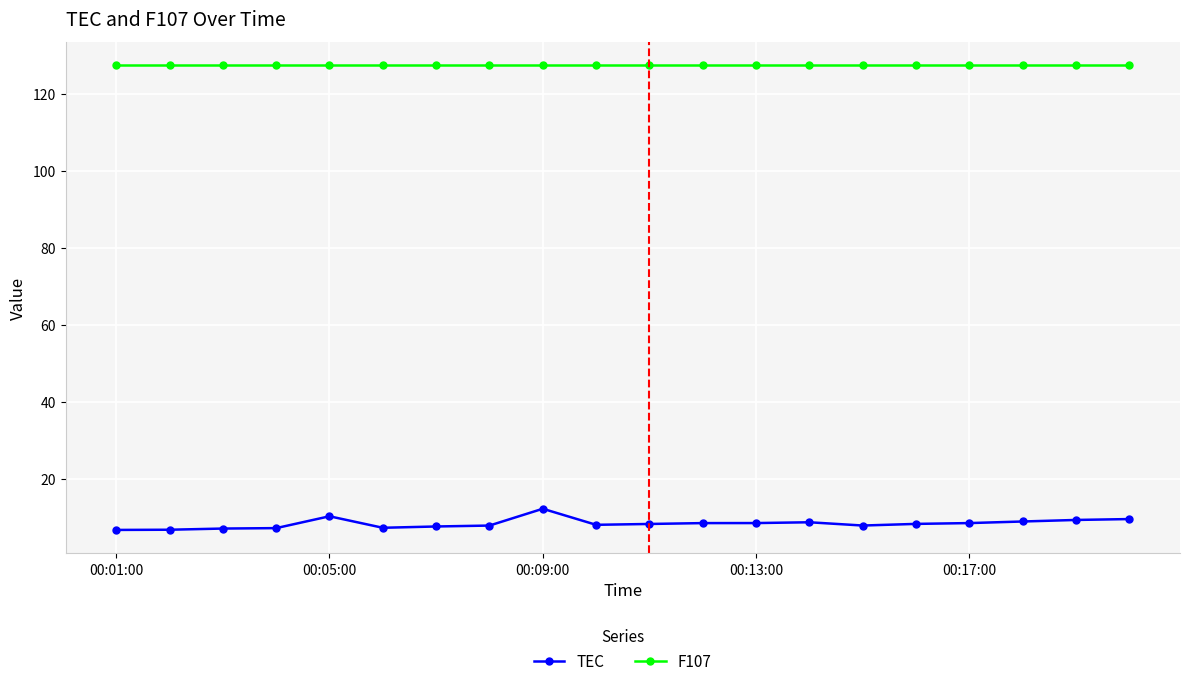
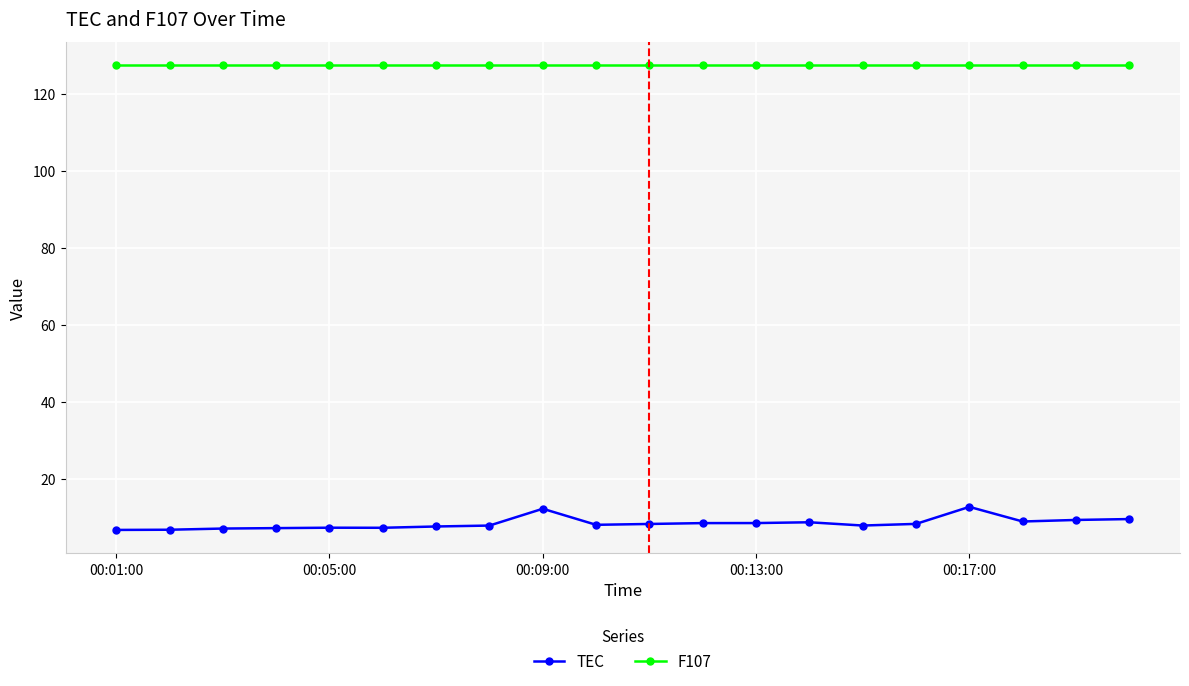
TEC, 00:05:00: 10 -> 7
TEC, 00:17:00: 8 -> 13
